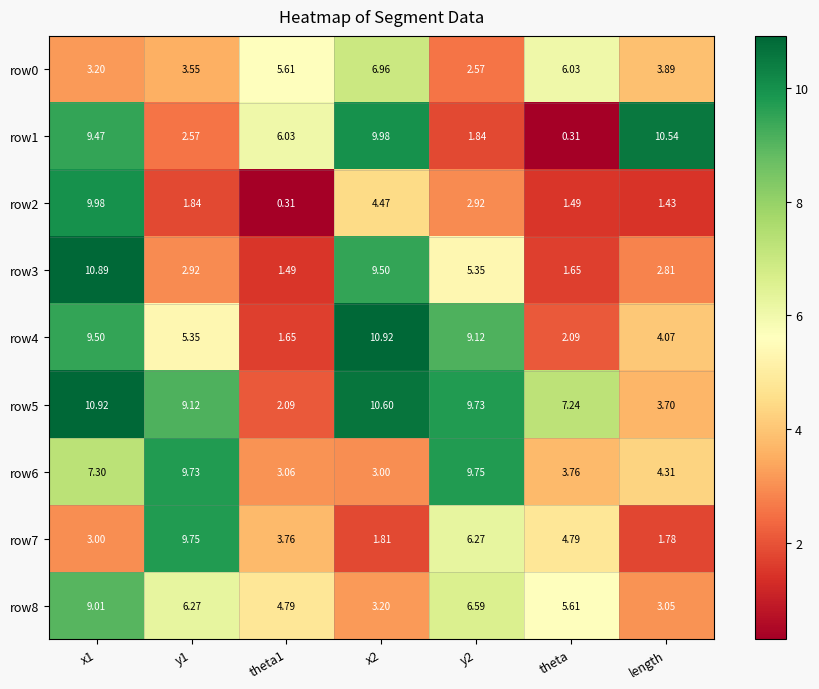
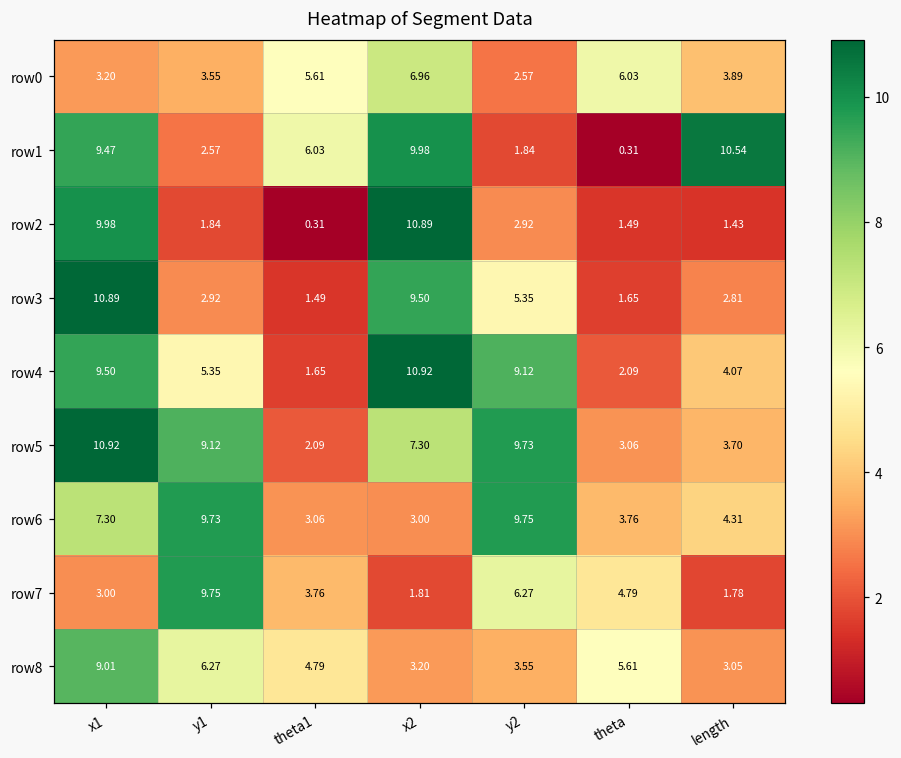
row2, x2: 4.47 -> 10.89
row5, x2: 10.60 -> 7.30
row5, theta: 7.24 -> 3.06
row8, y2: 6.59 -> 3.55
